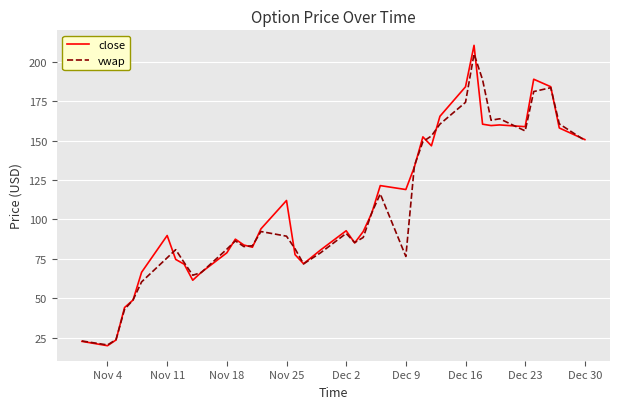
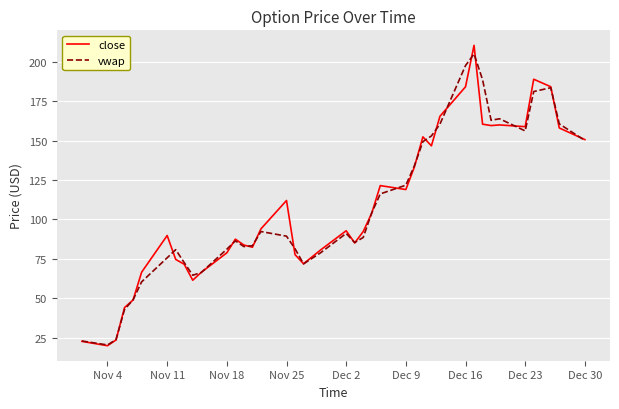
vwap, Dec 9: 77 -> 122
vwap, Dec 16: 174 -> 198
